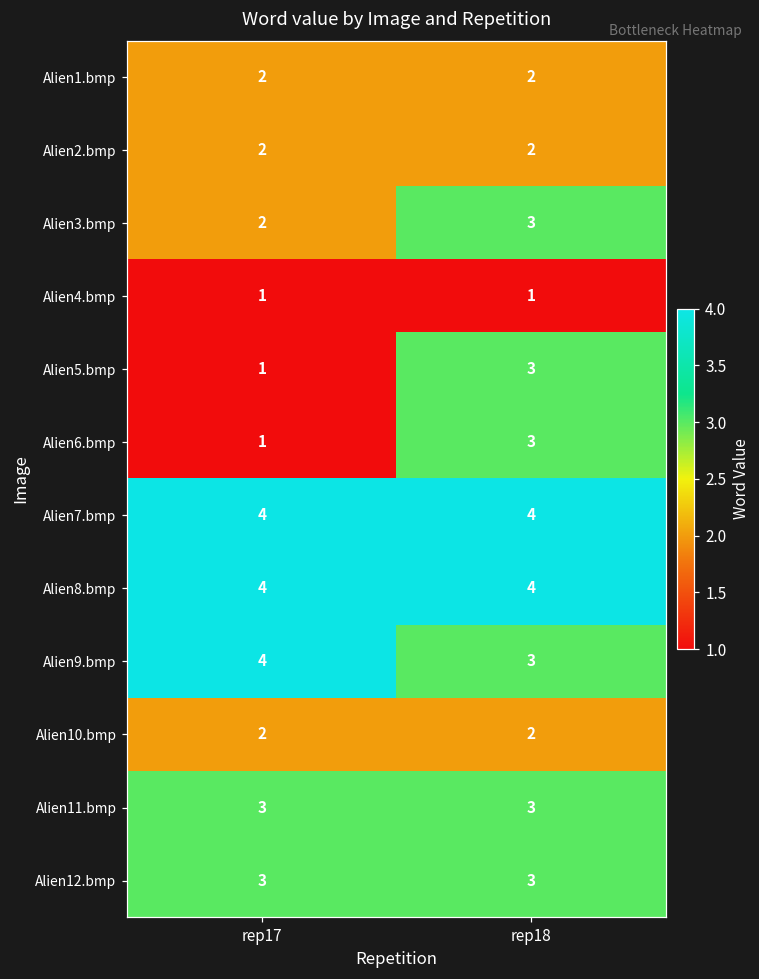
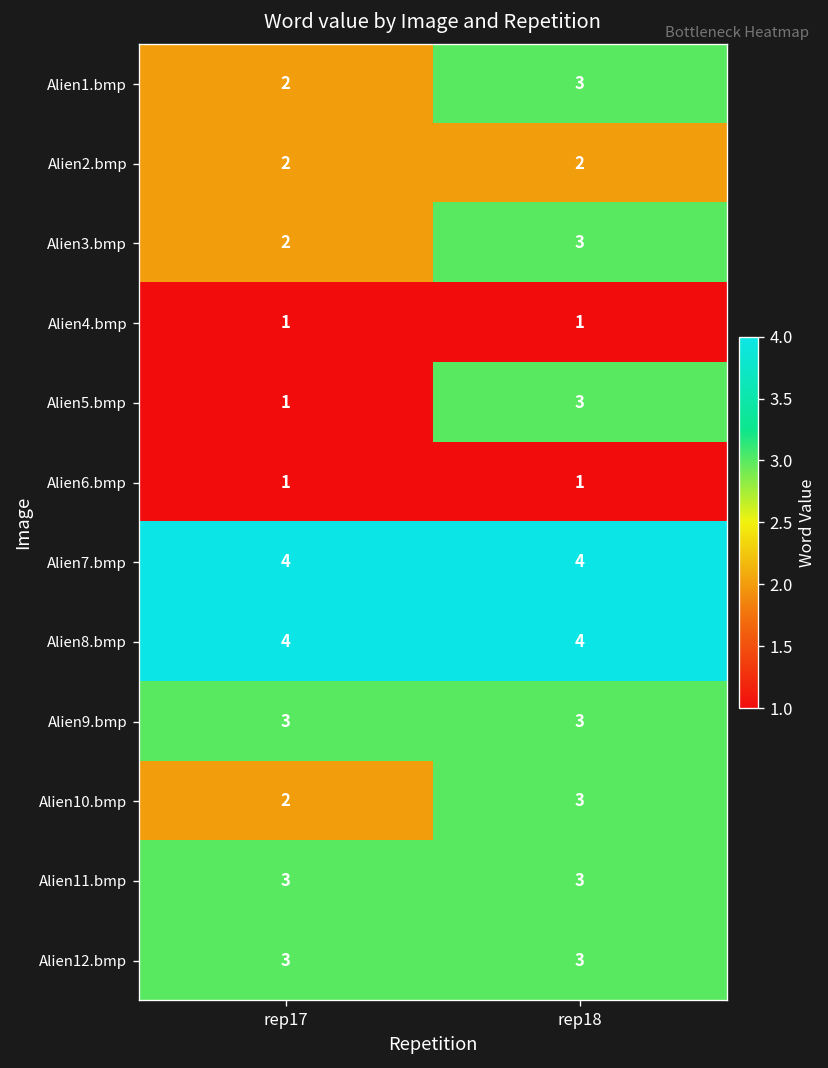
Alien1.bmp, rep18: 2 -> 3
Alien6.bmp, rep18: 3 -> 1
Alien9.bmp, rep17: 4 -> 3
Alien10.bmp, rep18: 2 -> 3
